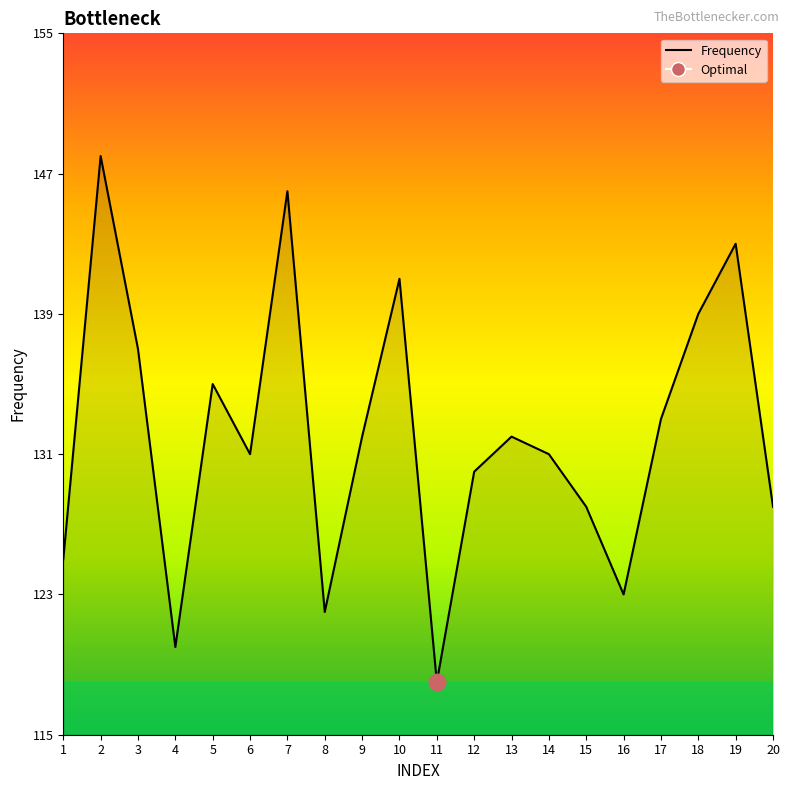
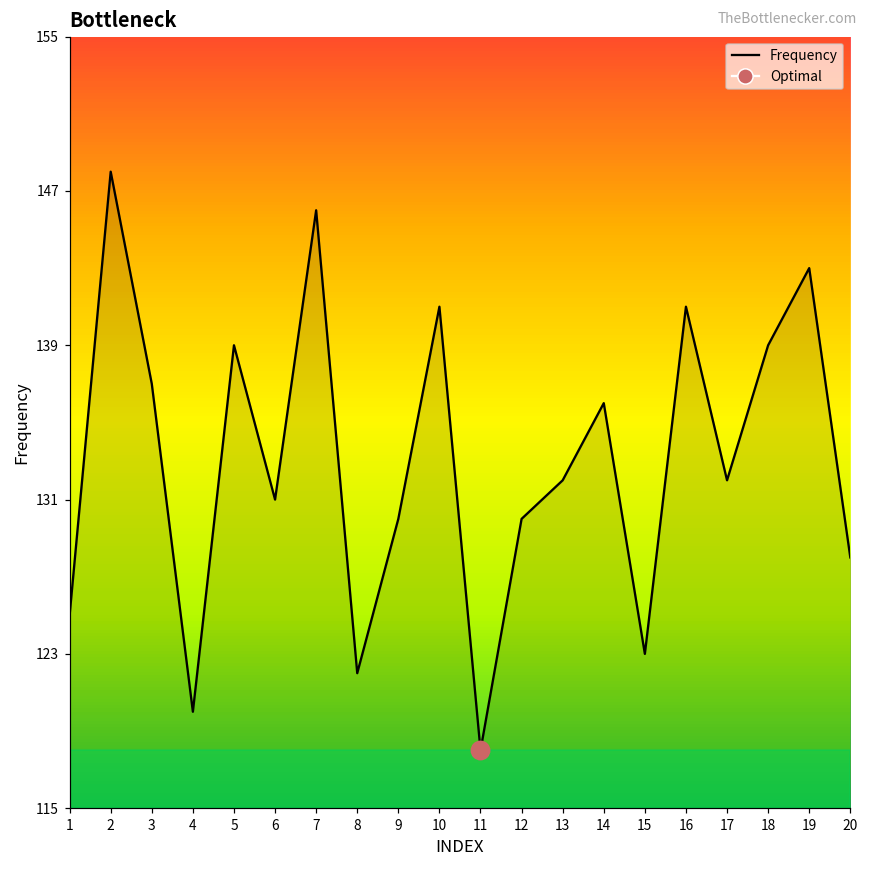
Frequency, 5: 135 -> 139
Frequency, 9: 132 -> 130
Frequency, 14: 131 -> 136
Frequency, 15: 128 -> 123
Frequency, 16: 123 -> 141
Frequency, 17: 133 -> 132
